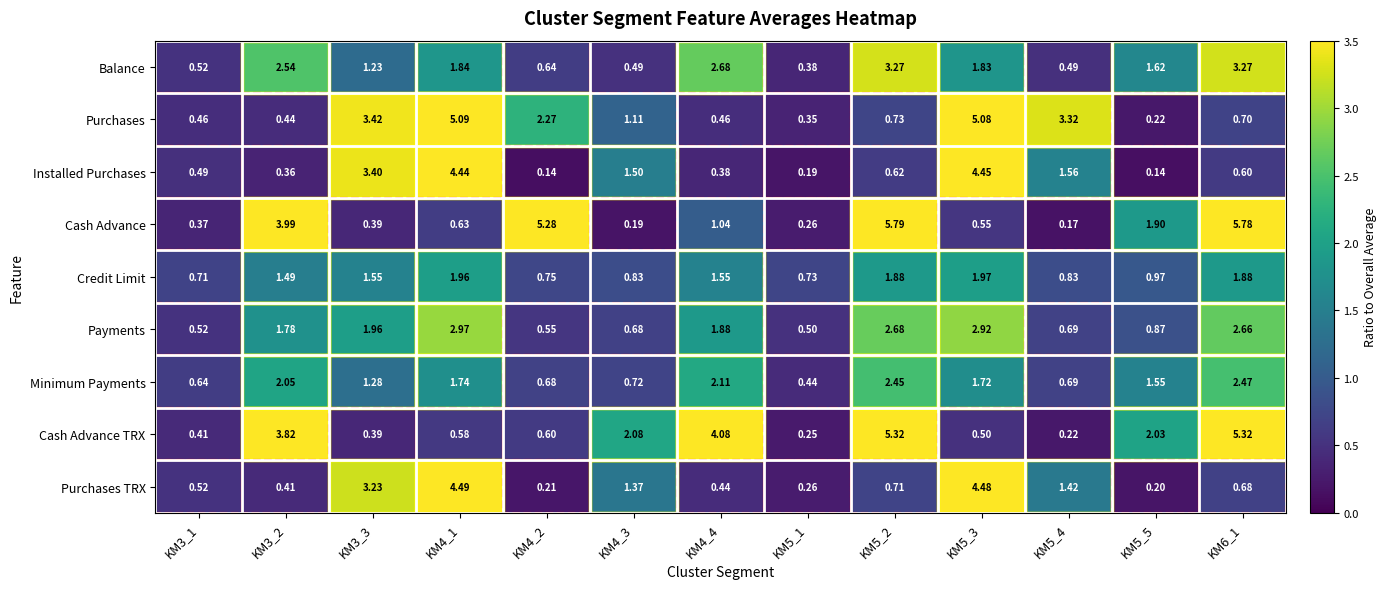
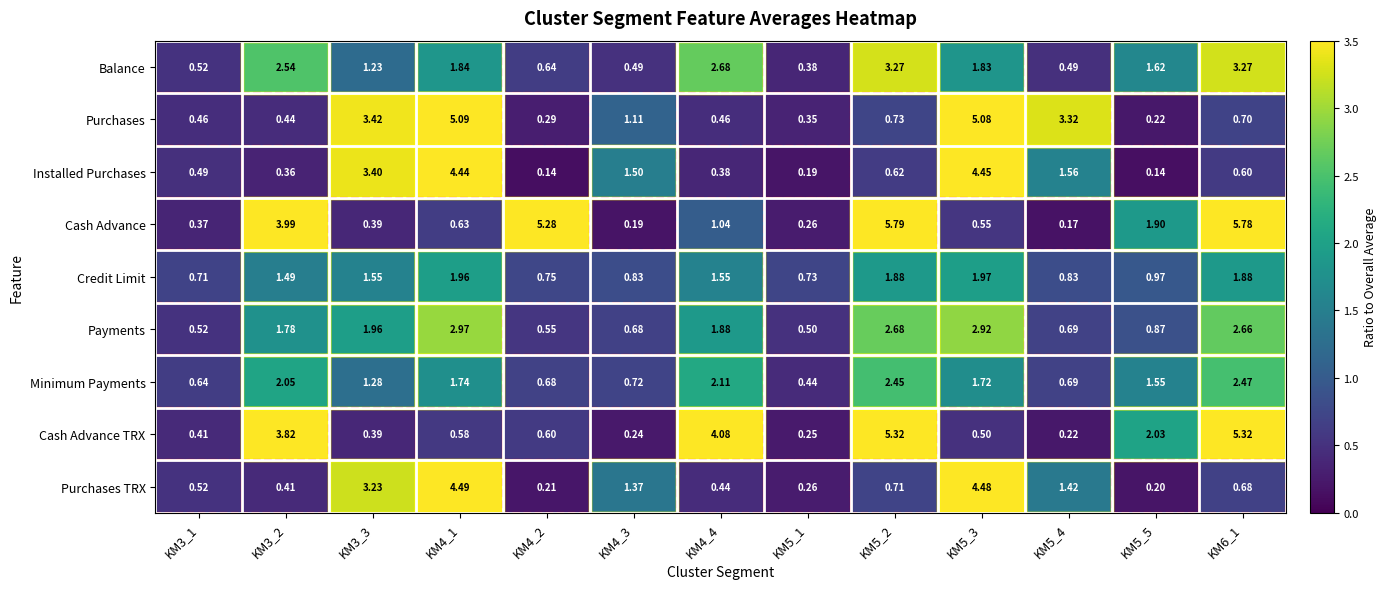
Purchases, KM4_2: 2.27 -> 0.29
Cash Advance TRX, KM4_3: 2.08 -> 0.24
